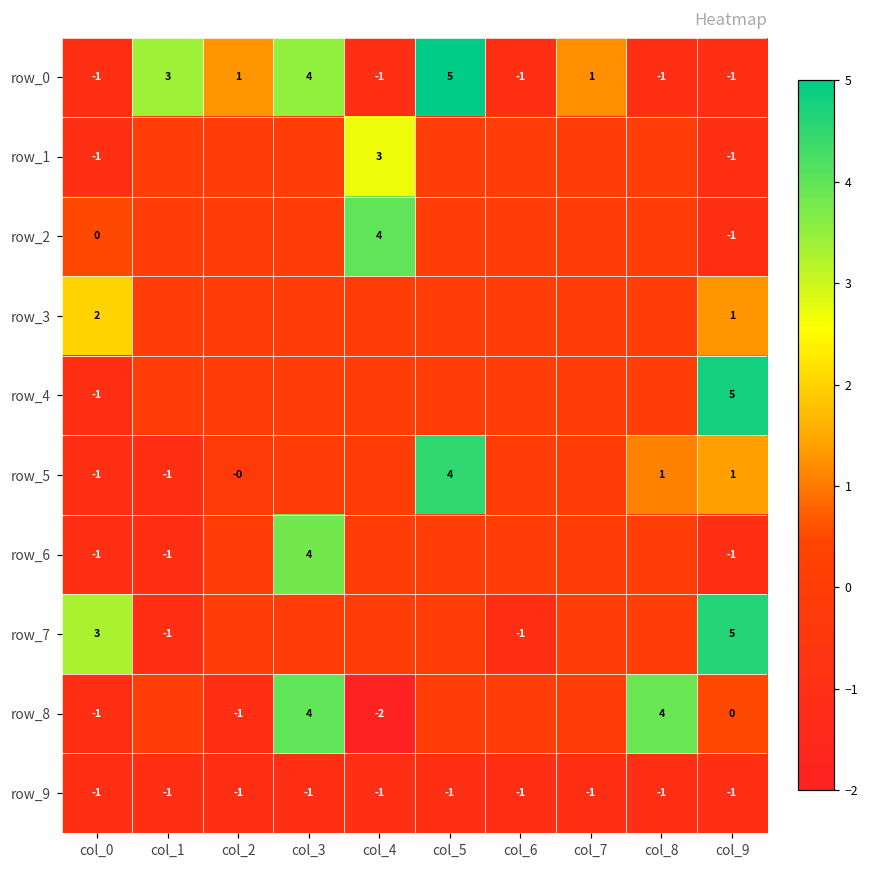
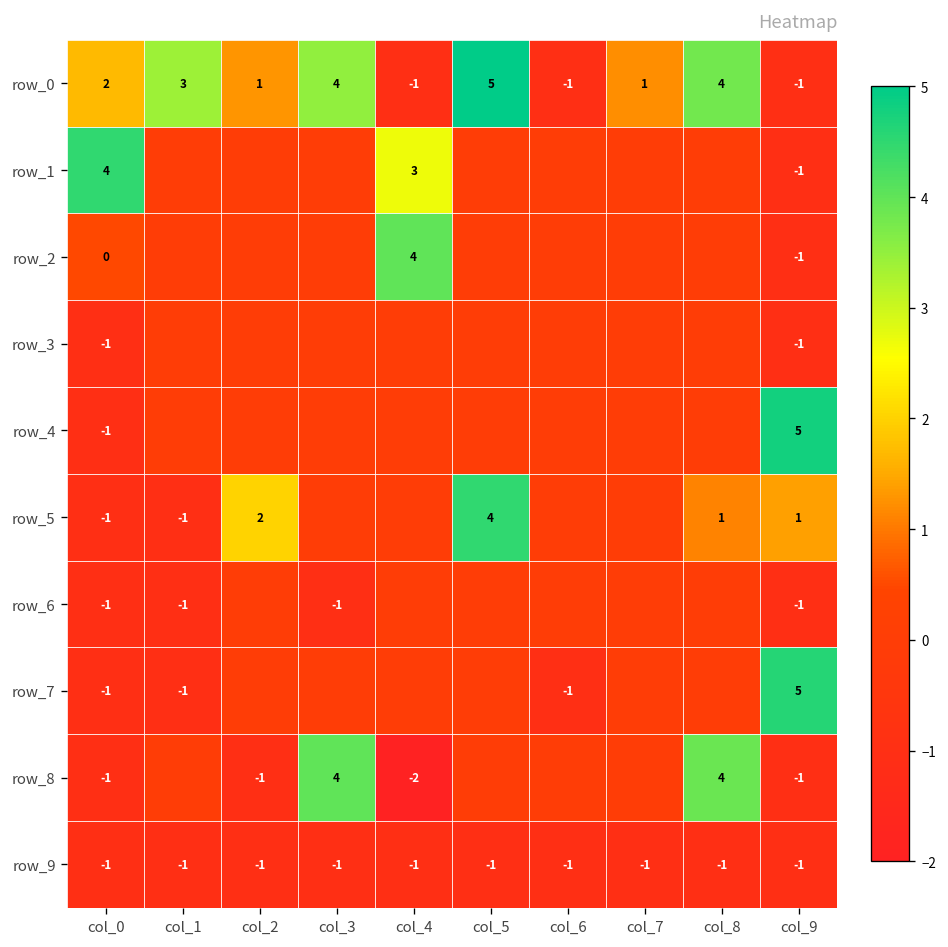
row_0, col_0: -1 -> 2
row_0, col_8: -1 -> 4
row_1, col_0: -1 -> 4
row_3, col_0: 2 -> -1
row_3, col_9: 1 -> -1
row_5, col_2: -0 -> 2
row_6, col_3: 4 -> -1
row_7, col_0: 3 -> -1
row_8, col_9: 0 -> -1
